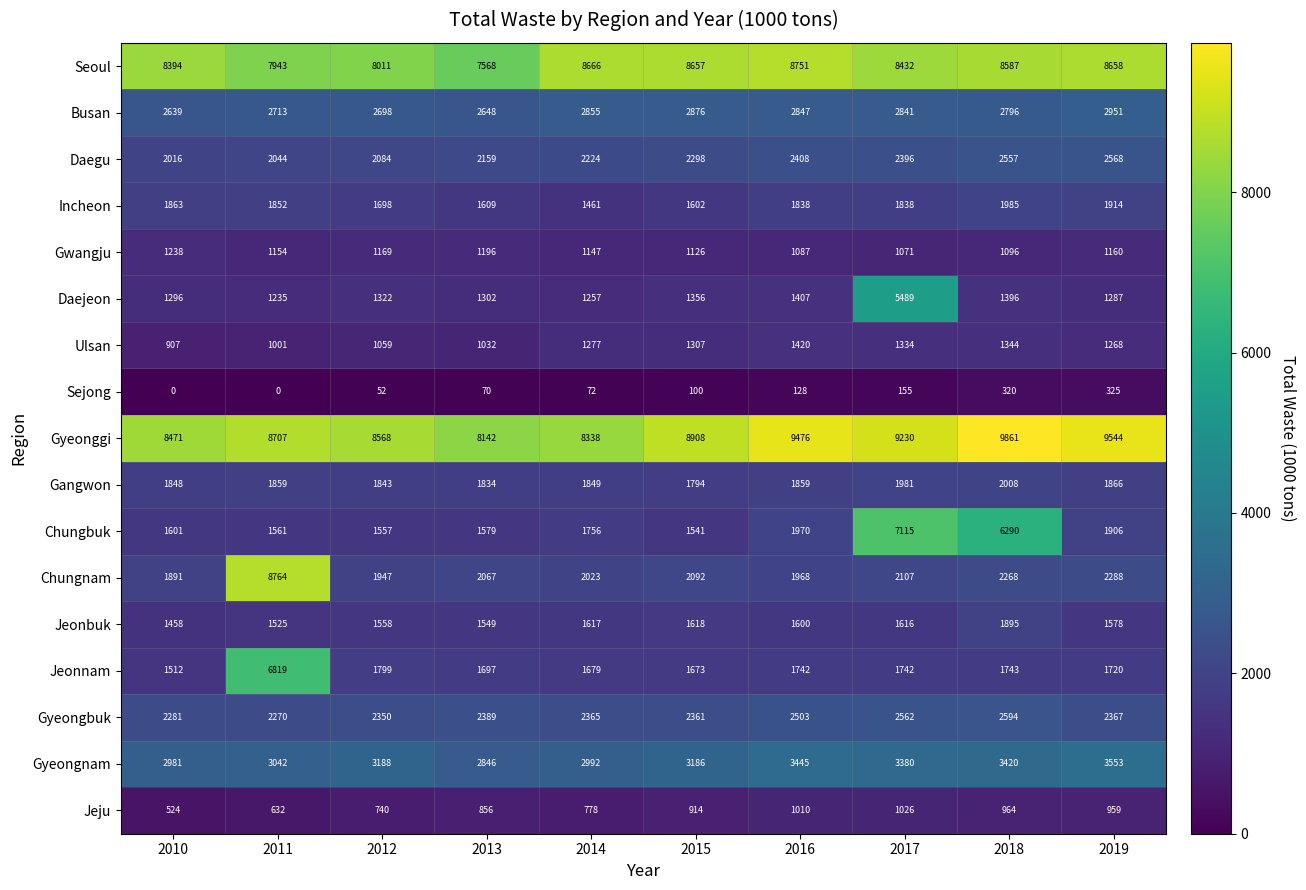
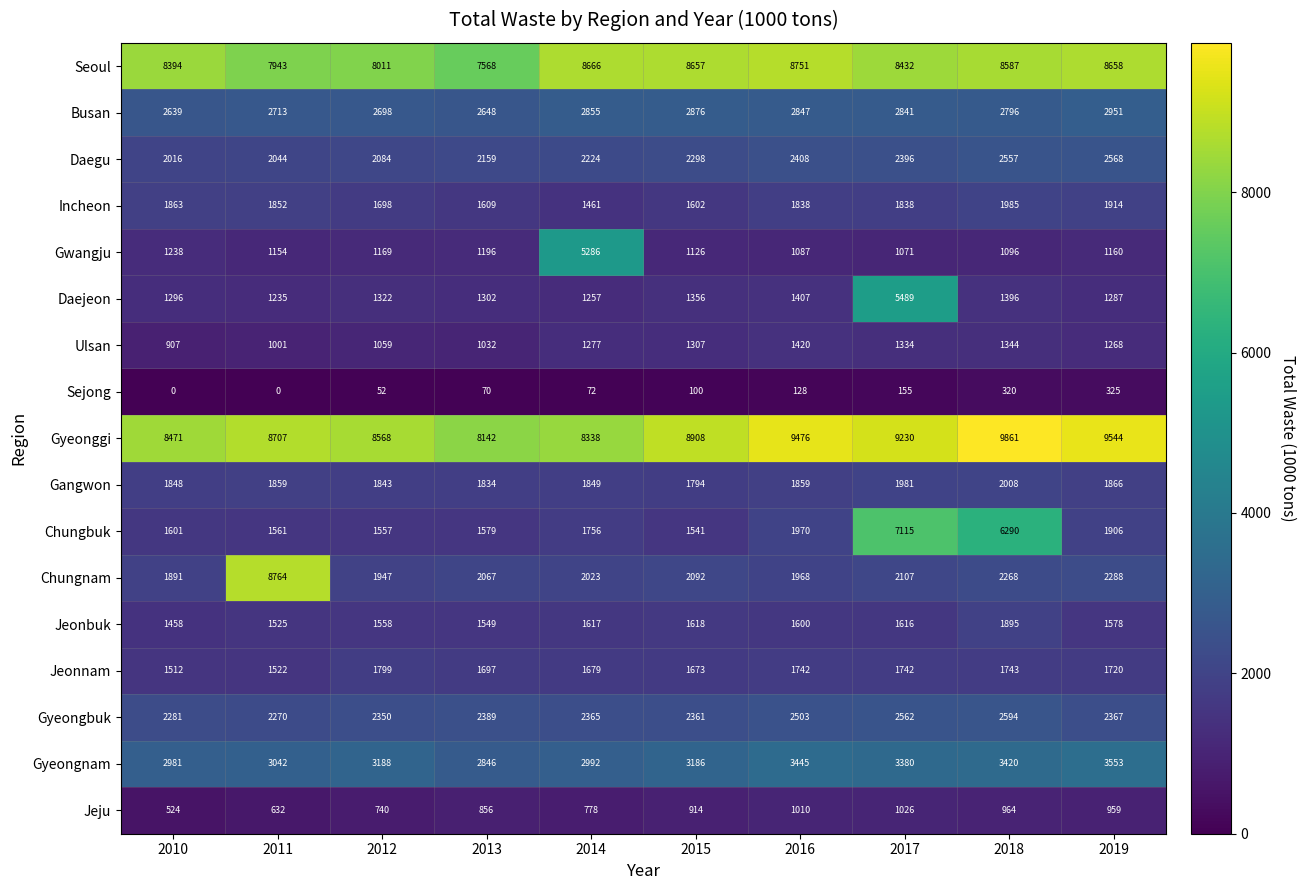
Gwangju, 2014: 1147 -> 5286
Jeonnam, 2011: 6819 -> 1522
